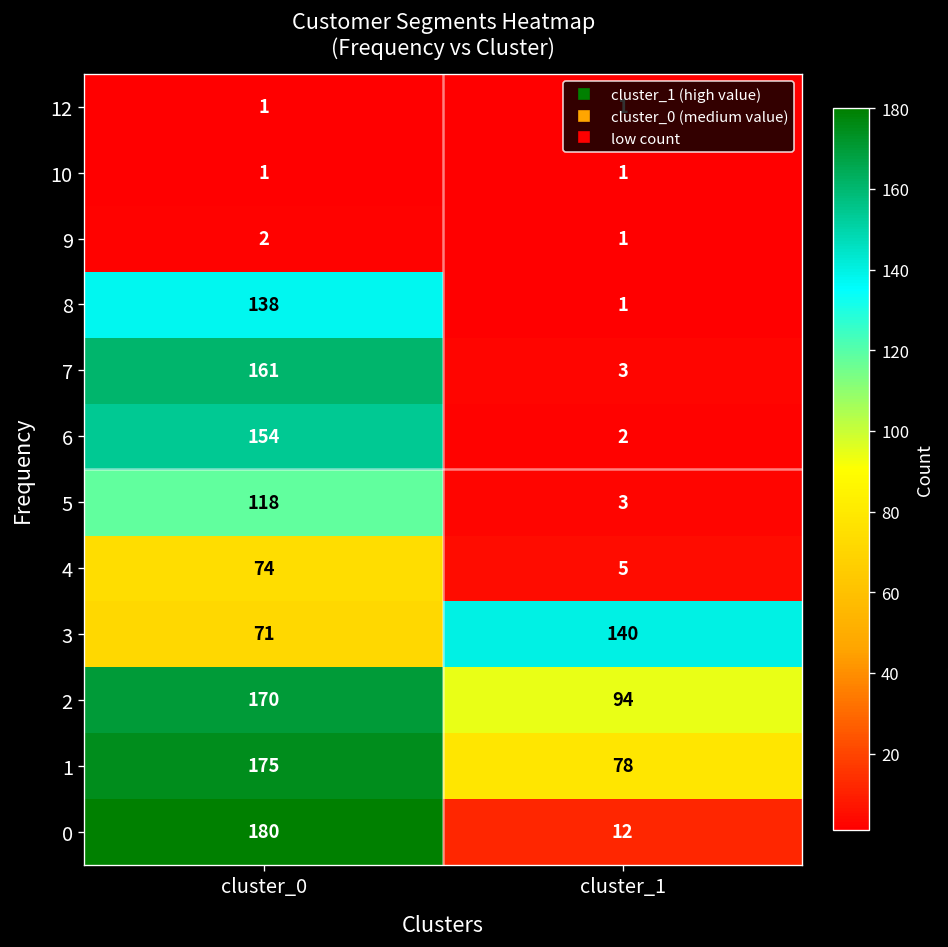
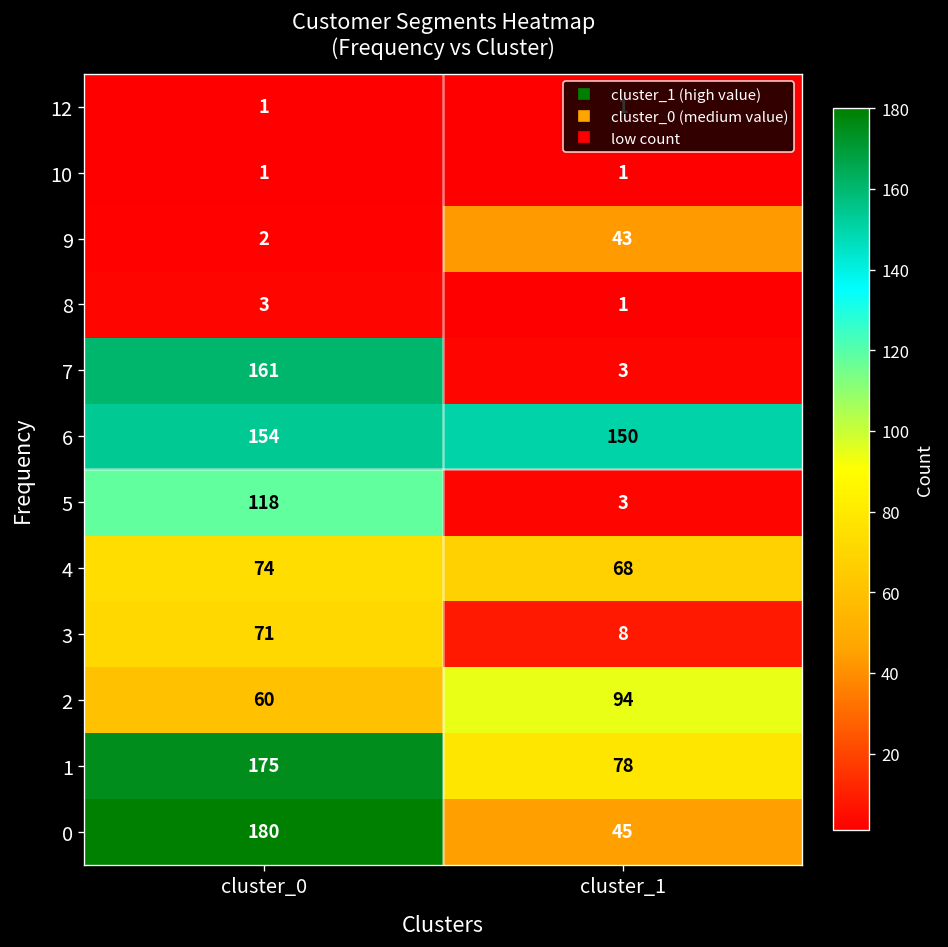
9, cluster_1: 1 -> 43
8, cluster_0: 138 -> 3
6, cluster_1: 2 -> 150
4, cluster_1: 5 -> 68
3, cluster_1: 140 -> 8
2, cluster_0: 170 -> 60
0, cluster_1: 12 -> 45
